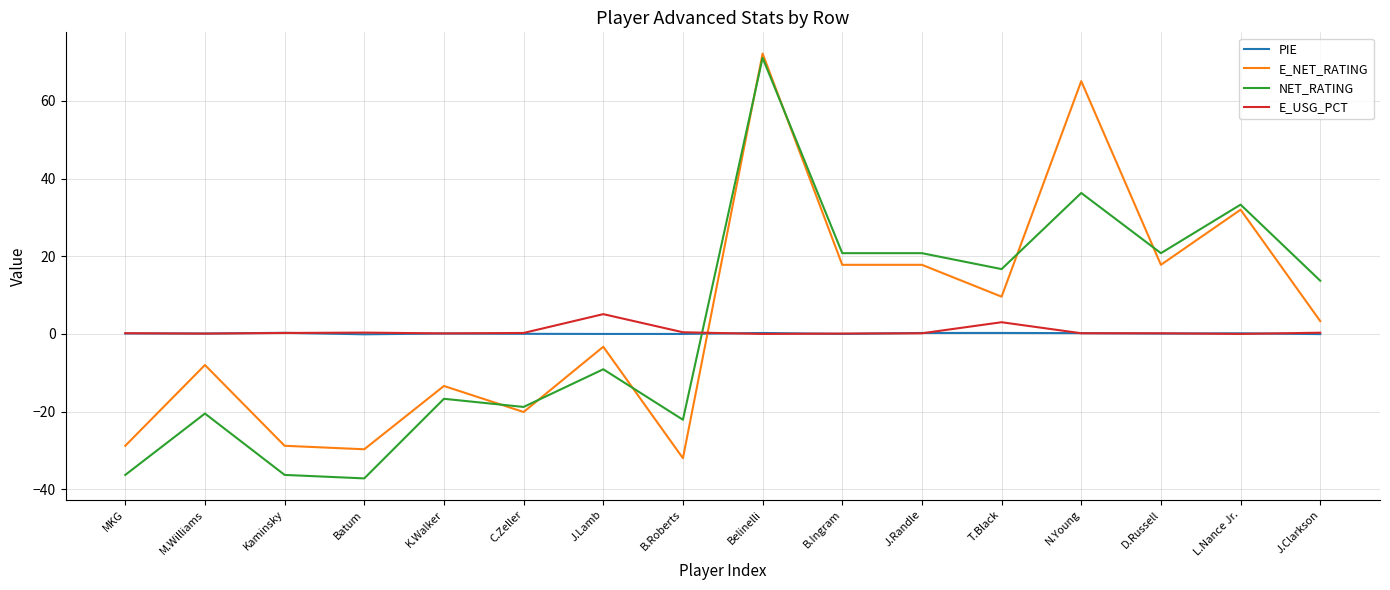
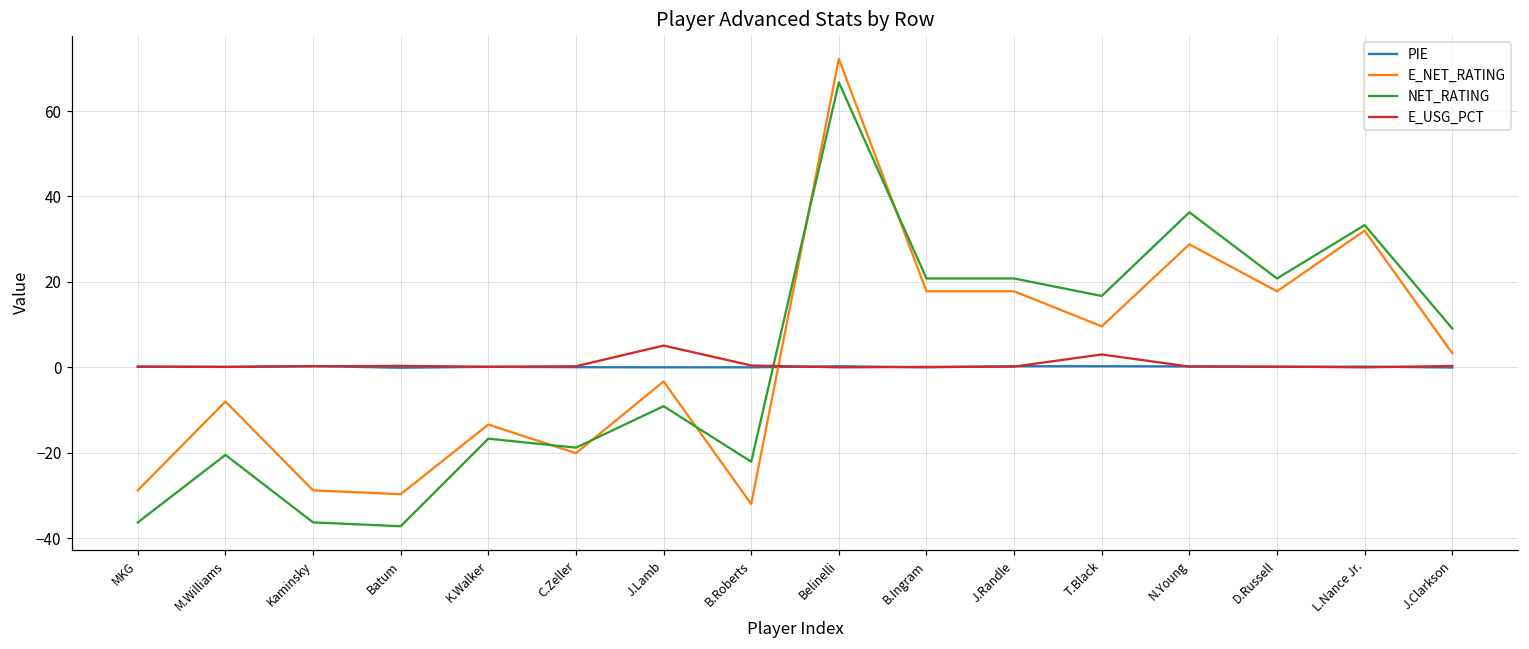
NET_RATING, Belinelli: 71 -> 67
E_NET_RATING, N.Young: 65 -> 29
NET_RATING, J.Clarkson: 14 -> 9
